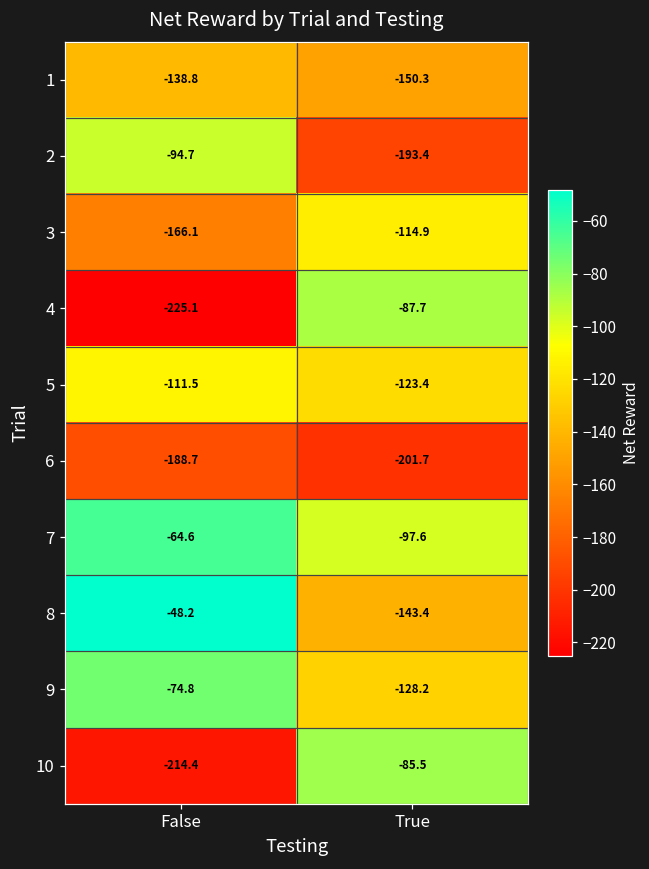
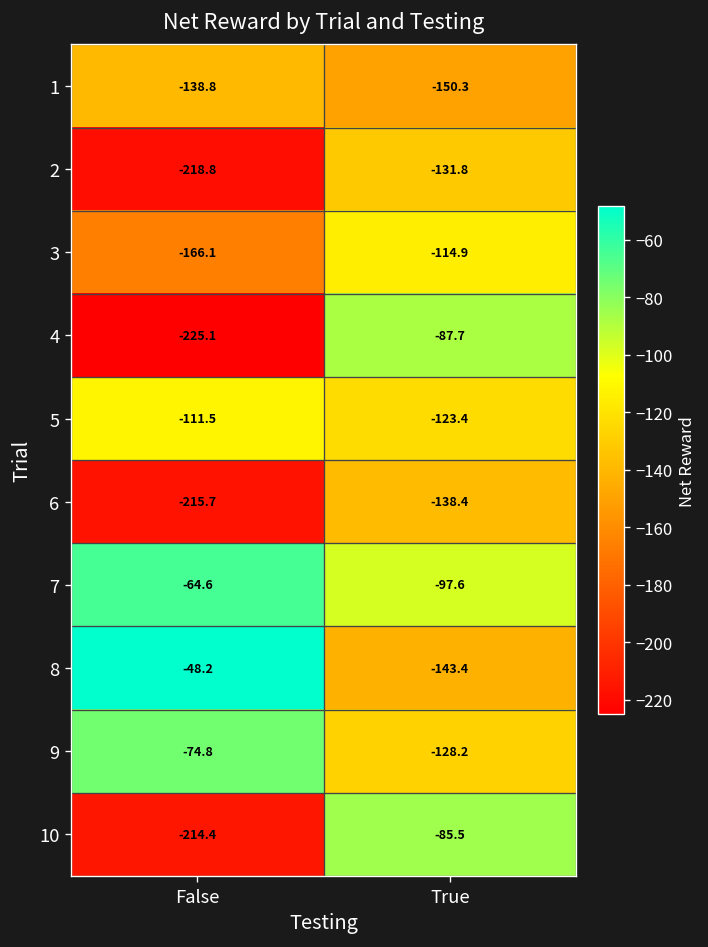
2, False: -94.7 -> -218.8
2, True: -193.4 -> -131.8
6, False: -188.7 -> -215.7
6, True: -201.7 -> -138.4
